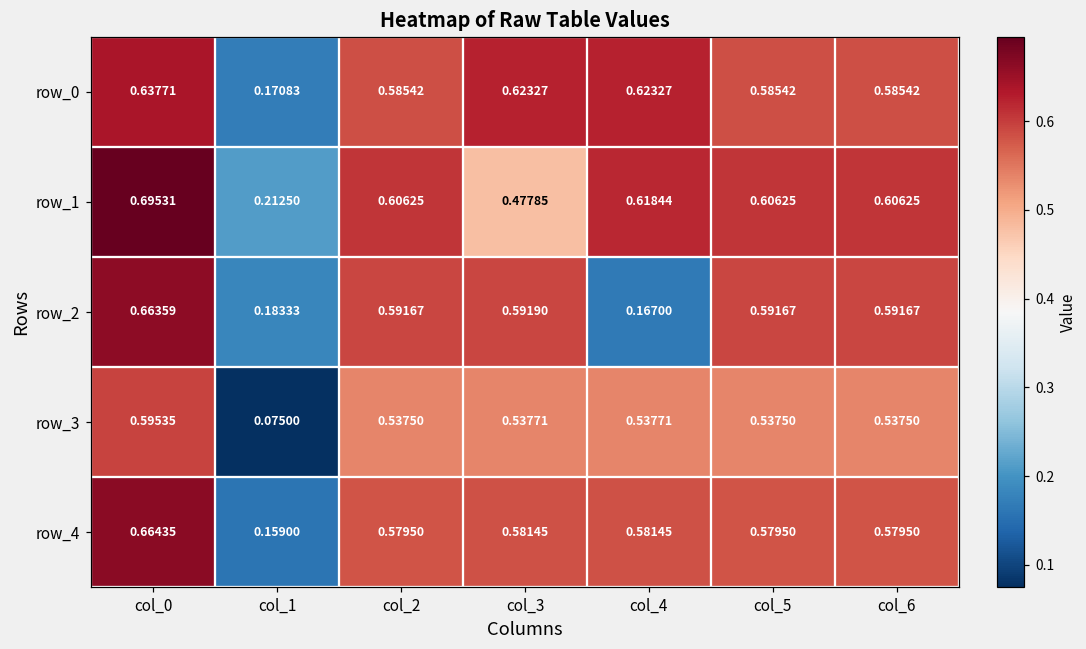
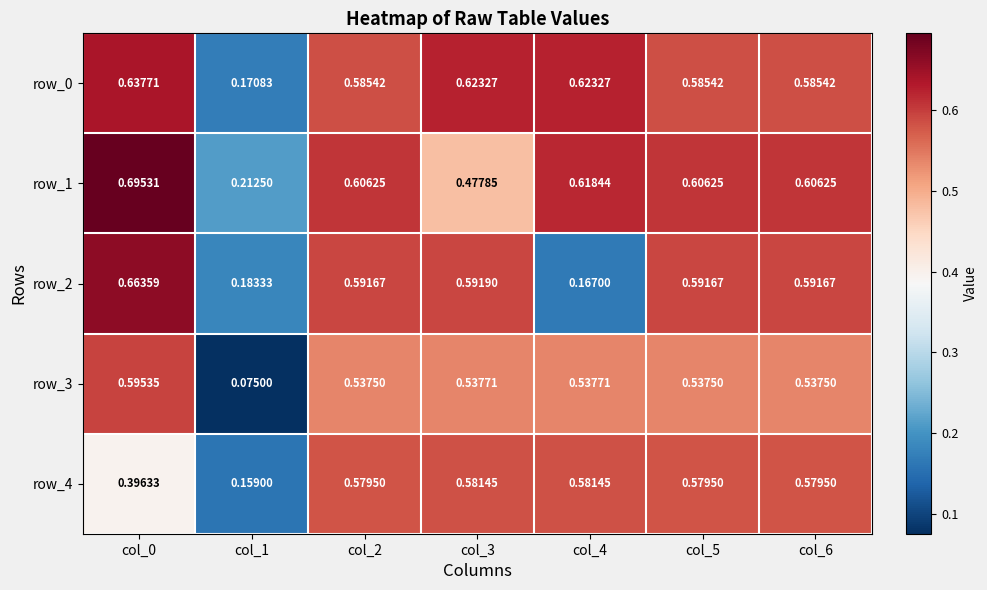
row_4, col_0: 0.66435 -> 0.39633
